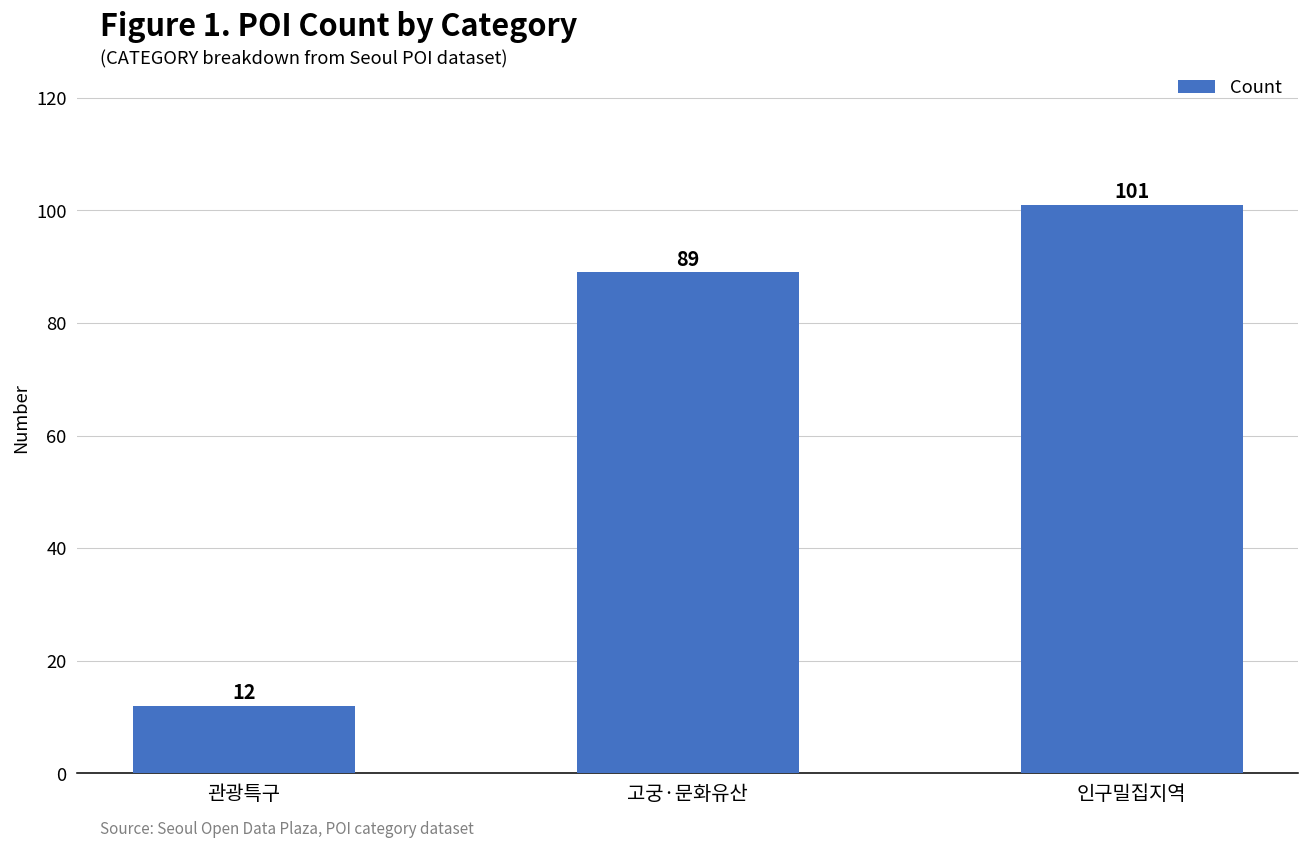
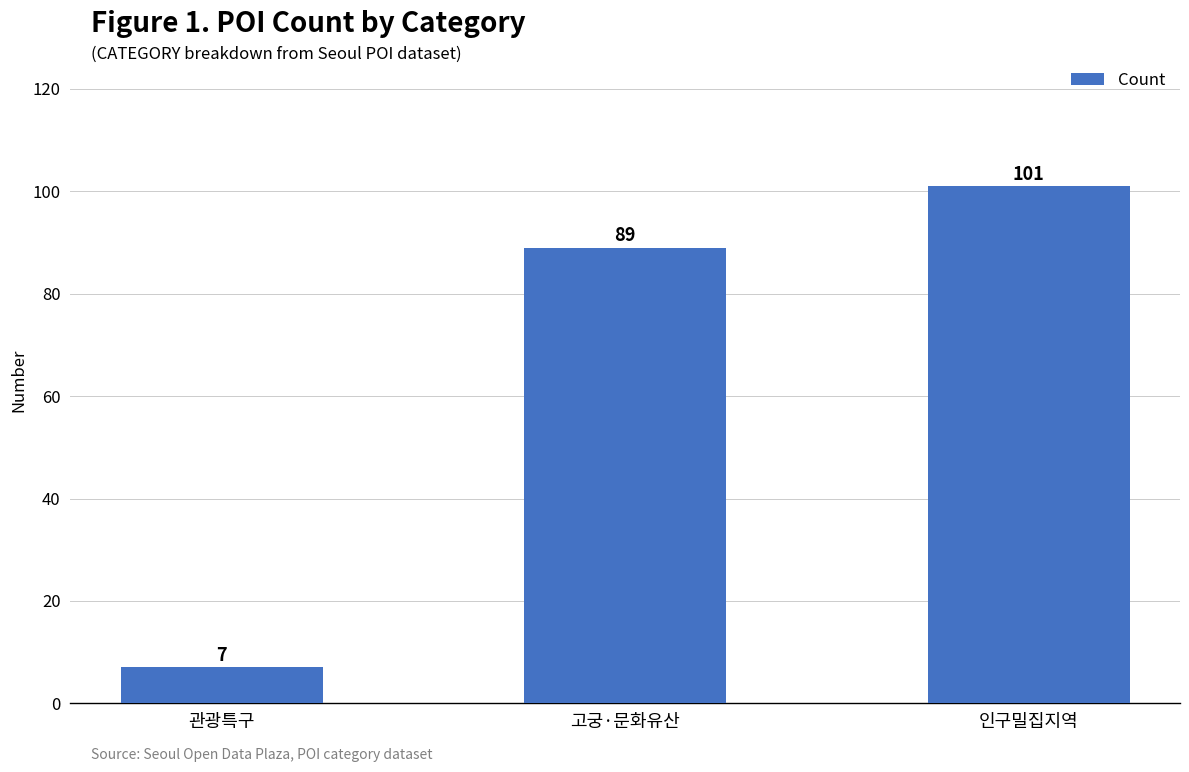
관광특구: 12 -> 7
